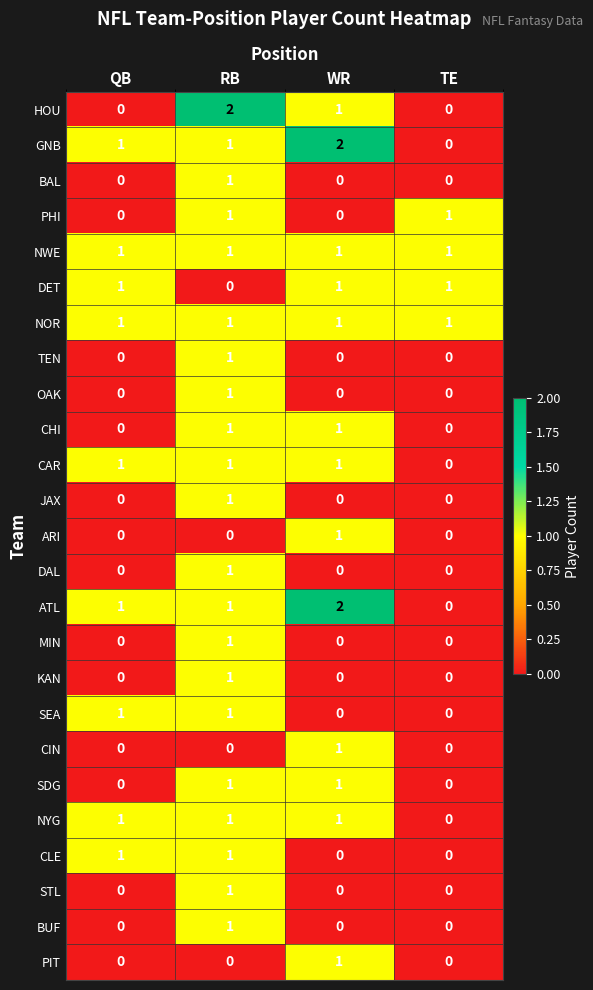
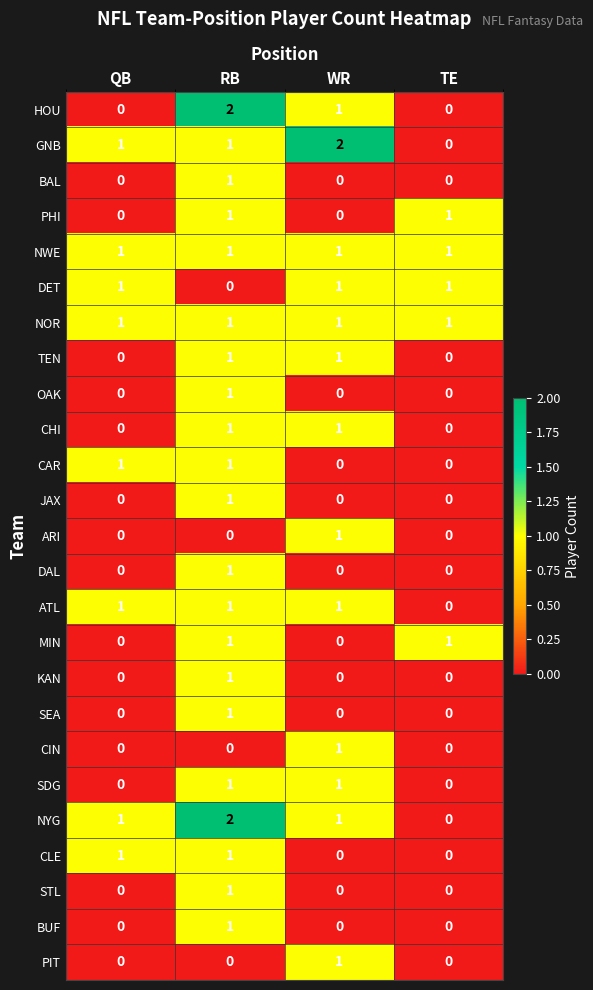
TEN, WR: 0 -> 1
CAR, WR: 1 -> 0
ATL, WR: 2 -> 1
MIN, TE: 0 -> 1
SEA, QB: 1 -> 0
NYG, RB: 1 -> 2
